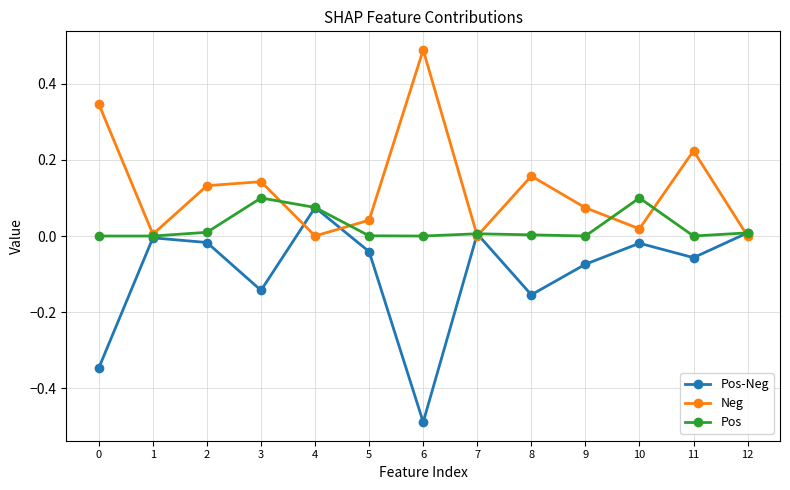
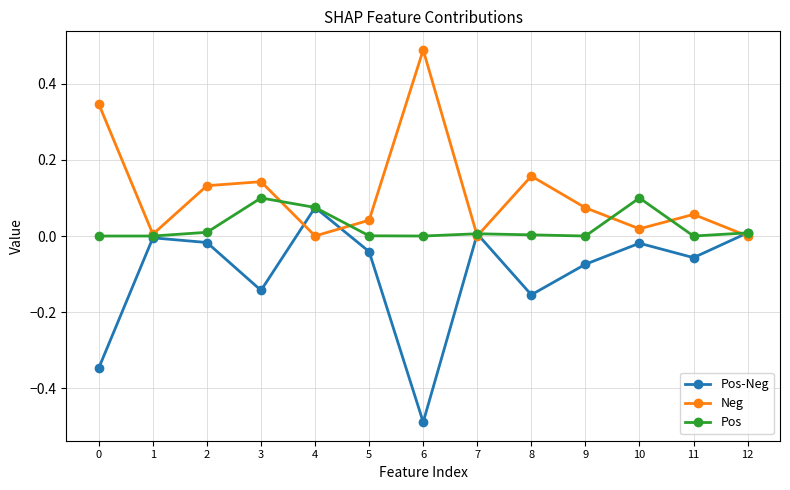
Neg, 11: 0.22 -> 0.06
